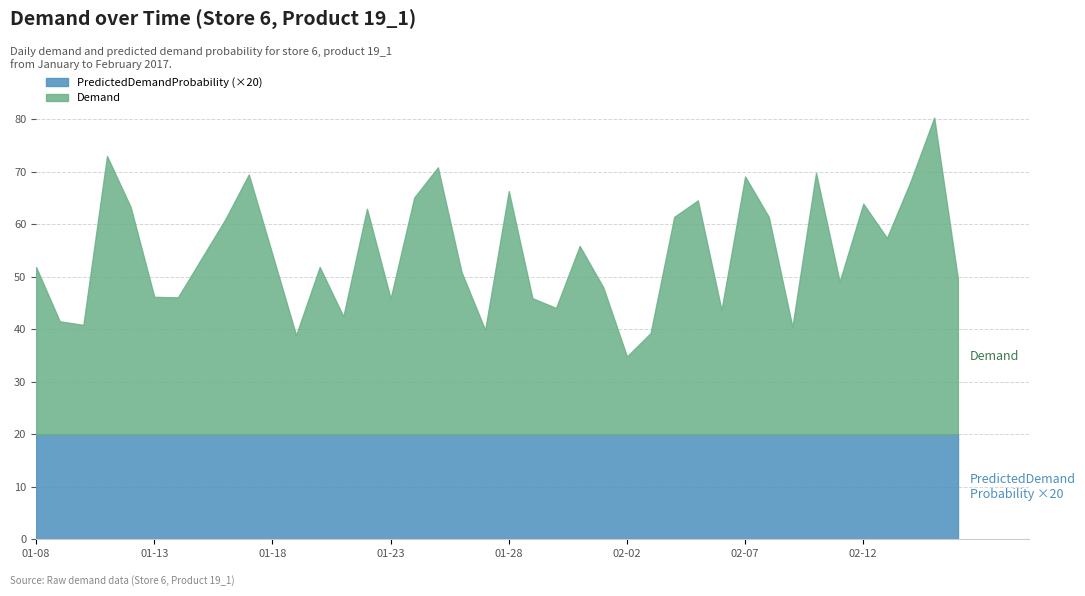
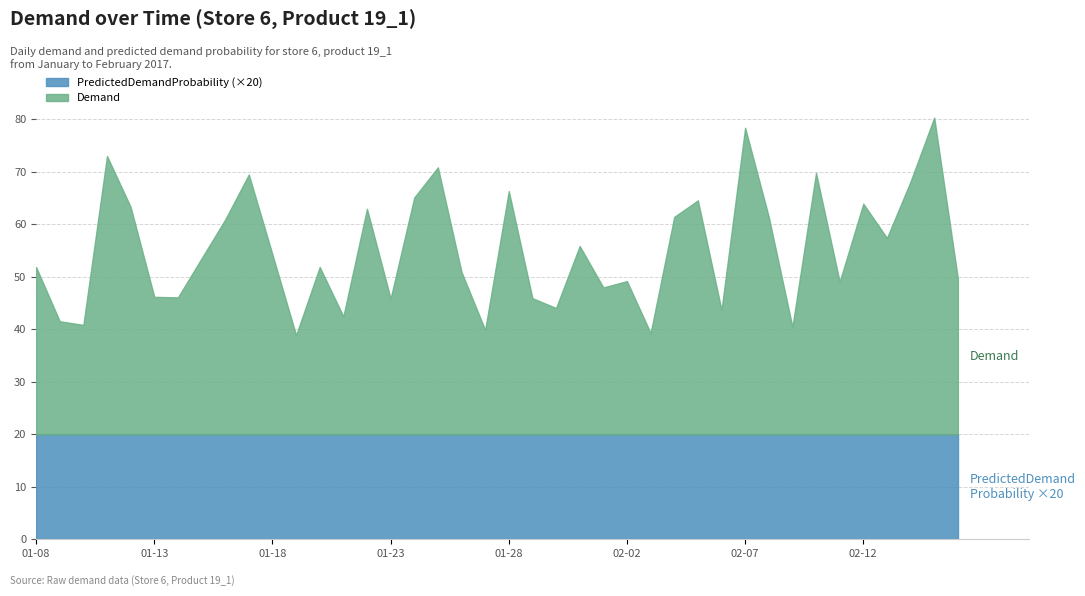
Demand, 02-02: 15 -> 29
Demand, 02-07: 49 -> 58
